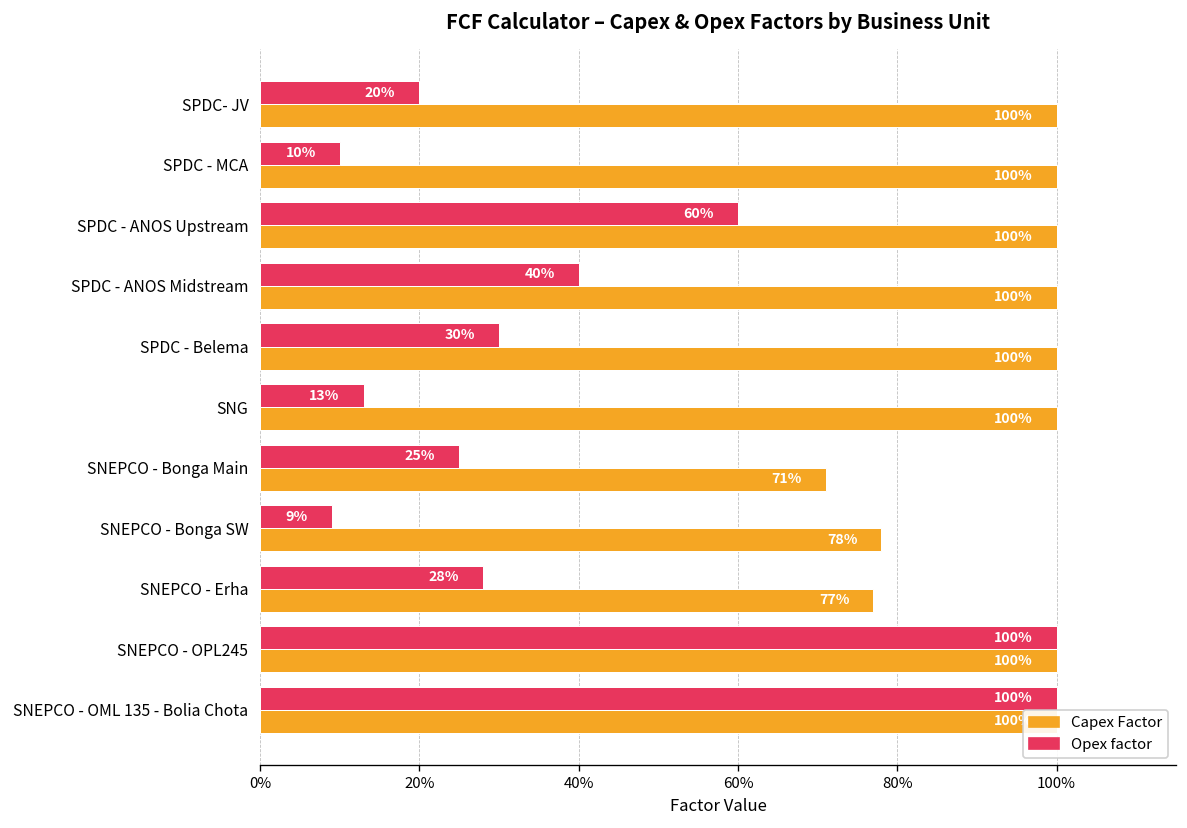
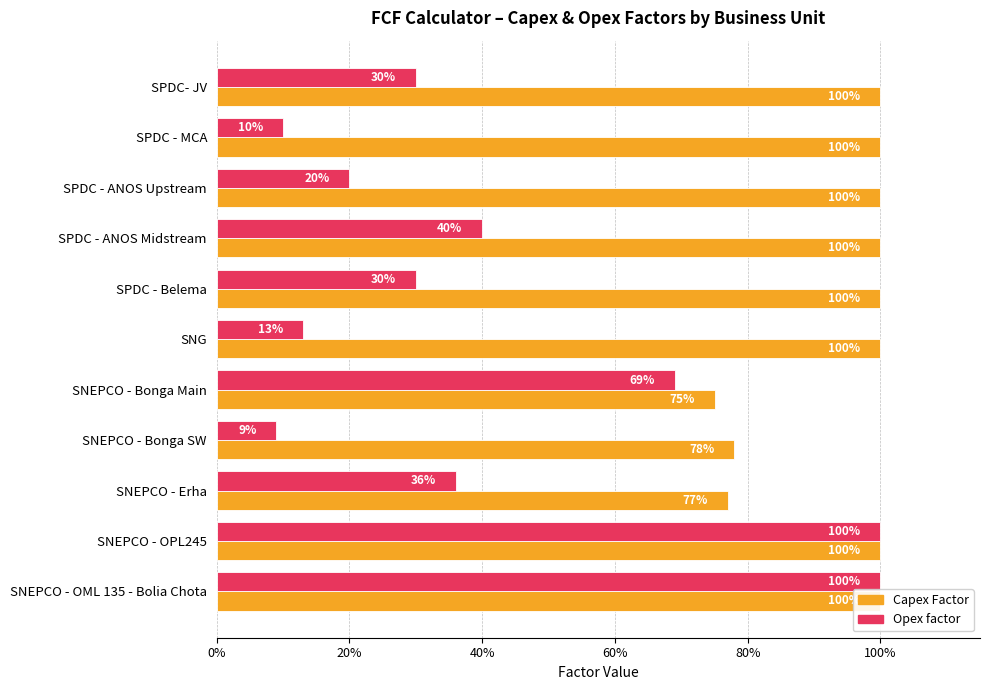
Opex factor, SPDC- JV: 20% -> 30%
Opex factor, SPDC - ANOS Upstream: 60% -> 20%
Opex factor, SNEPCO - Bonga Main: 25% -> 69%
Capex Factor, SNEPCO - Bonga Main: 71% -> 75%
Opex factor, SNEPCO - Erha: 28% -> 36%
